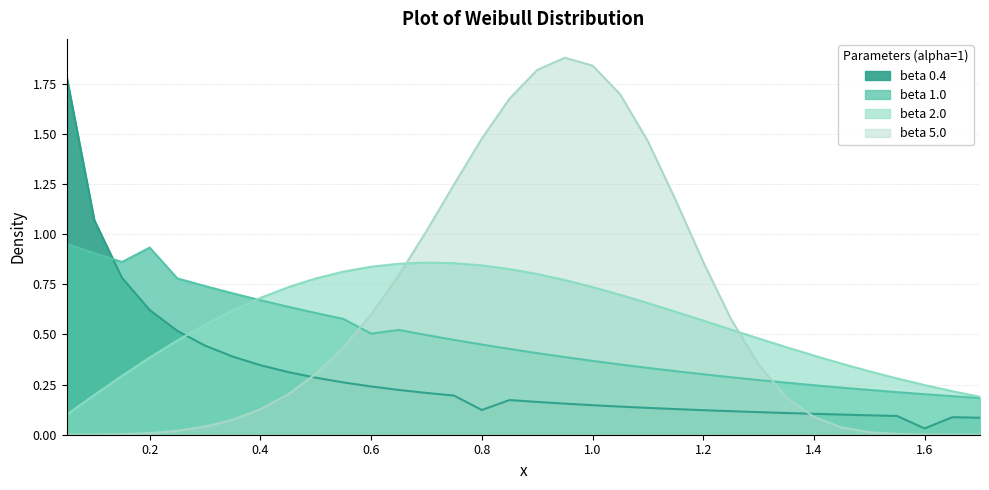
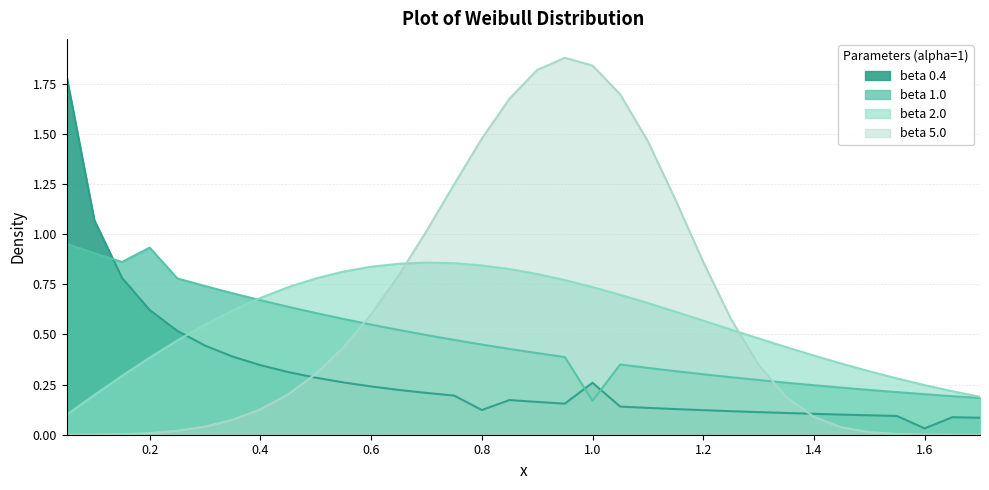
beta 1.0, 0.6: 0.50 -> 0.55
beta 0.4, 1.0: 0.15 -> 0.26
beta 1.0, 1.0: 0.37 -> 0.17
